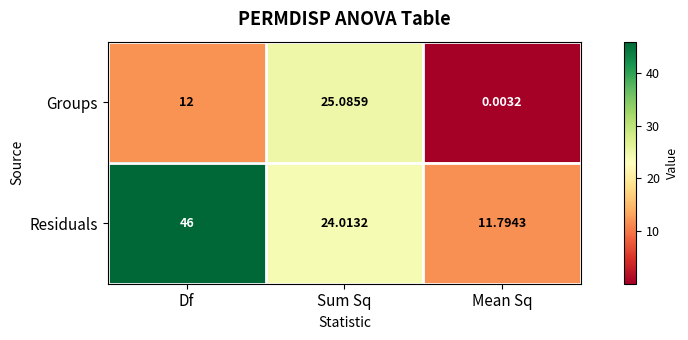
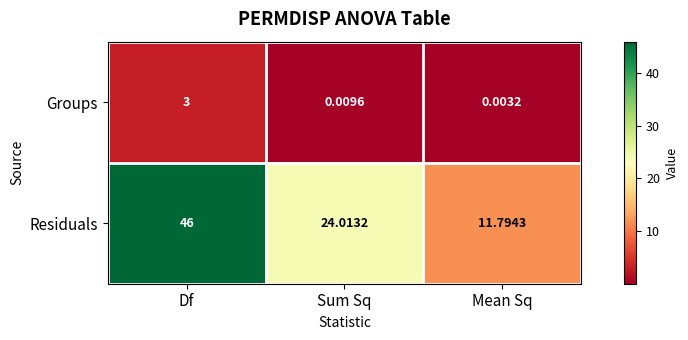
Groups, Df: 12 -> 3
Groups, Sum Sq: 25.0859 -> 0.0096
